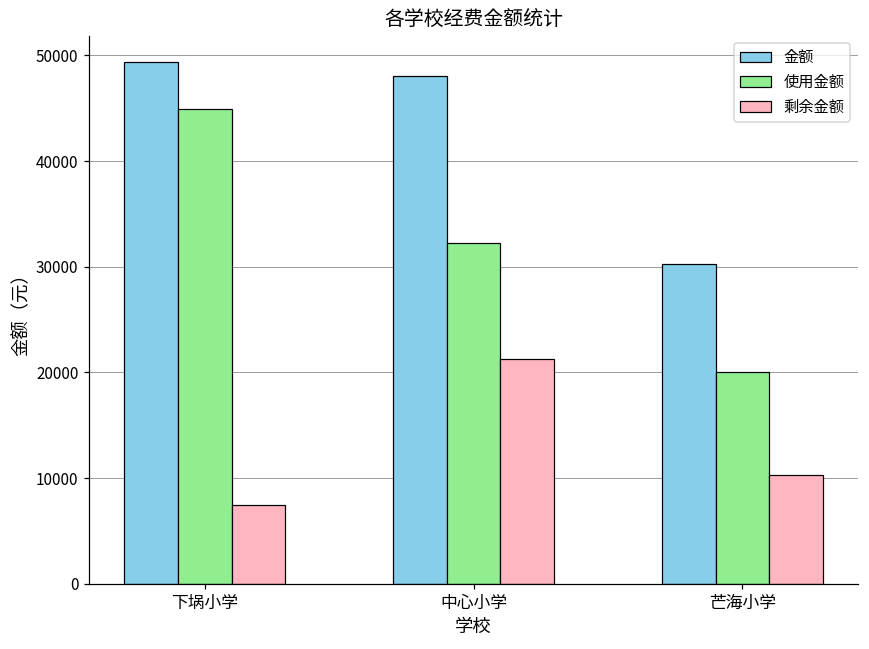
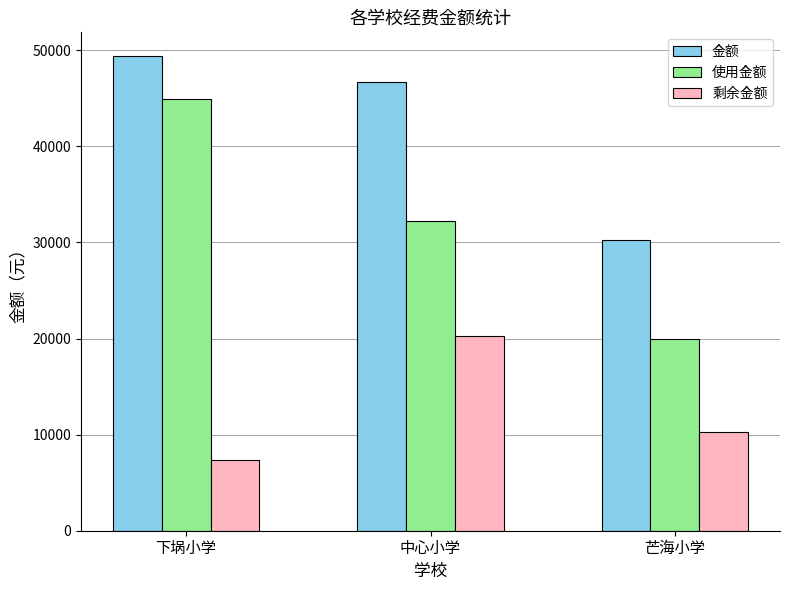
金额, 中心小学: 48000 -> 47000
剩余金额, 中心小学: 21000 -> 20000
